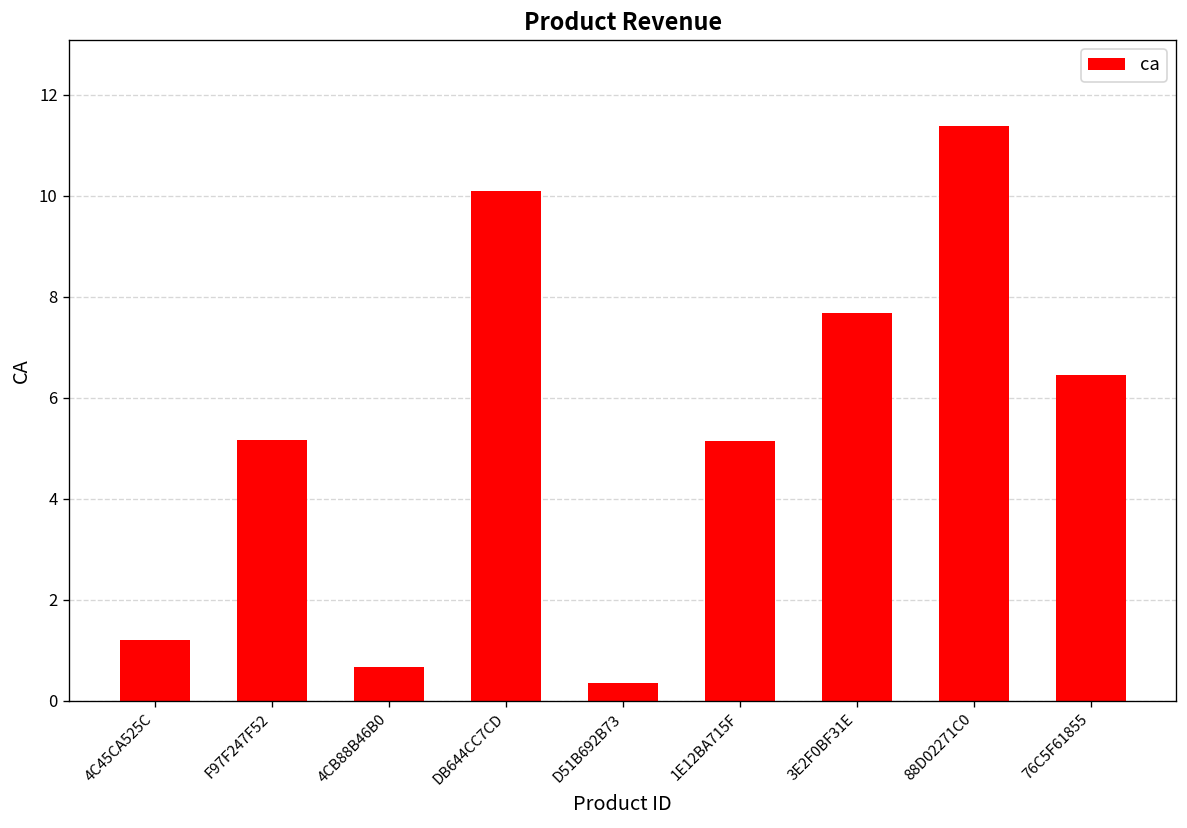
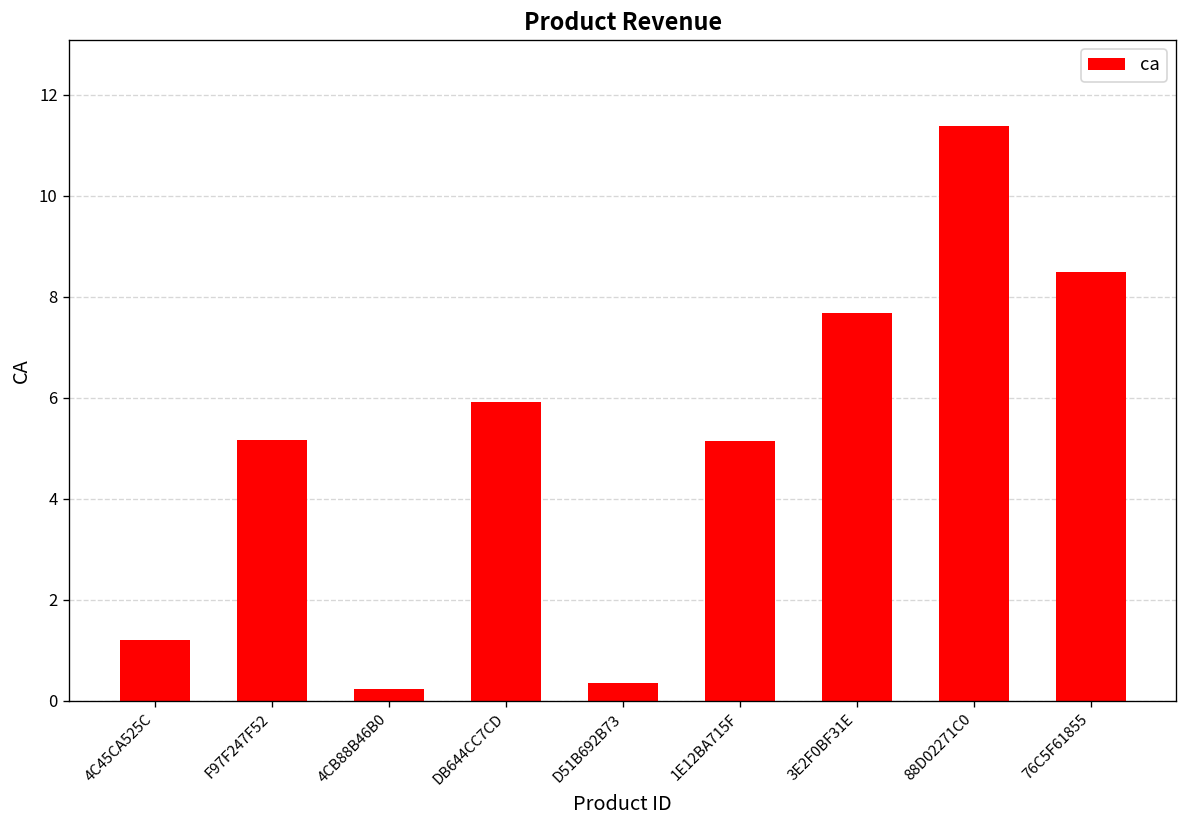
4CB88B46B0: 0.7 -> 0.2
DB644CC7CD: 10.1 -> 5.9
76C5F61855: 6.5 -> 8.5
